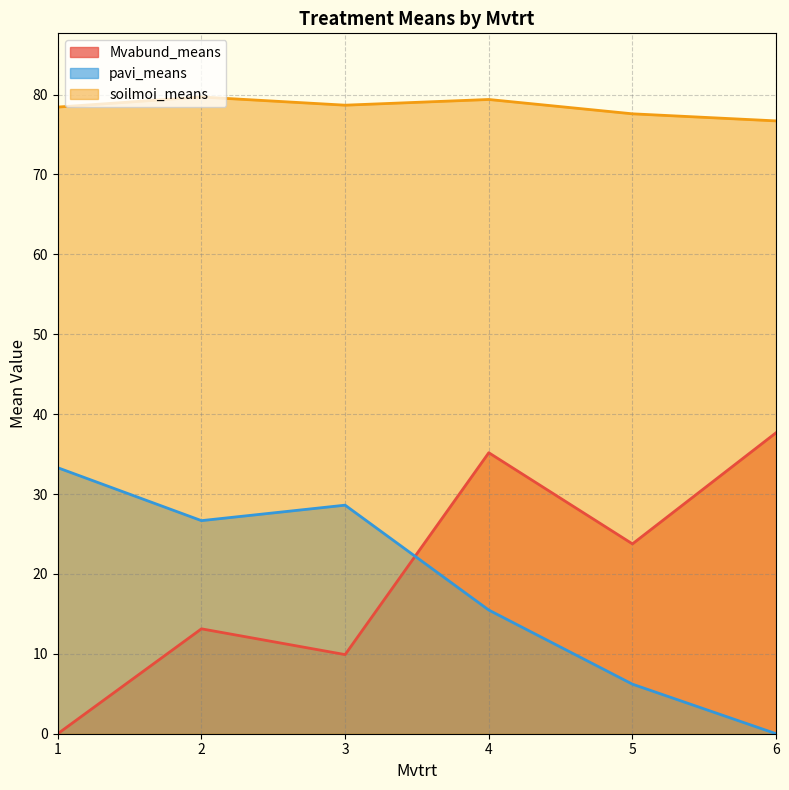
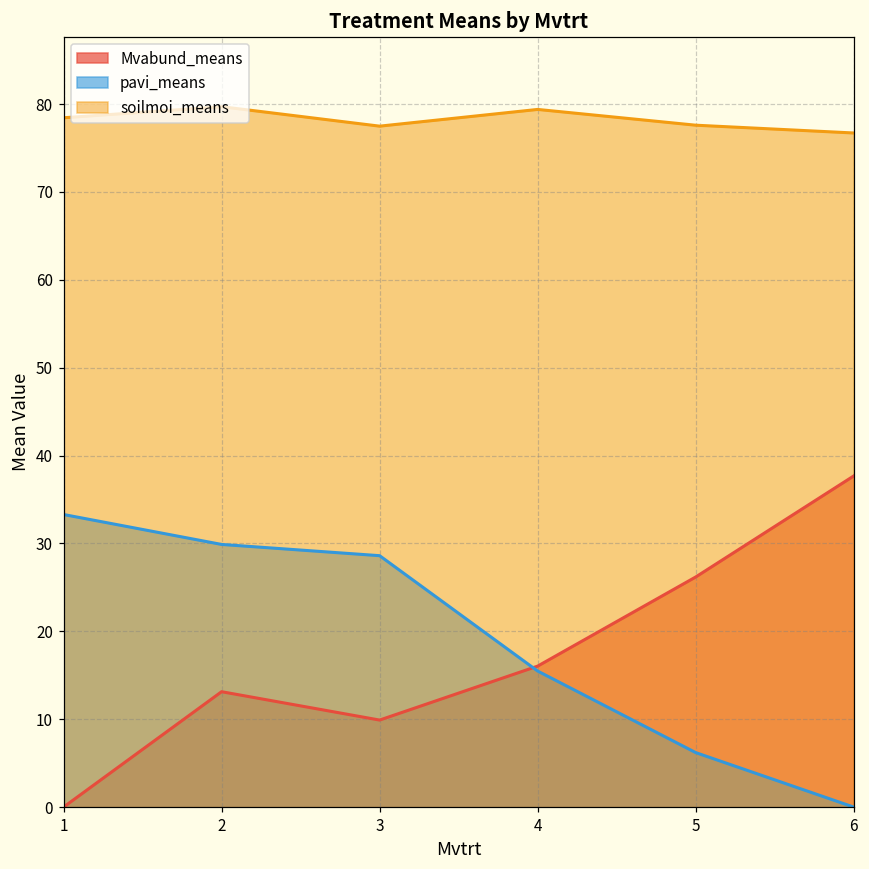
pavi_means, 2: 27 -> 30
soilmoi_means, 3: 79 -> 77
Mvabund_means, 4: 35 -> 16
Mvabund_means, 5: 24 -> 26
